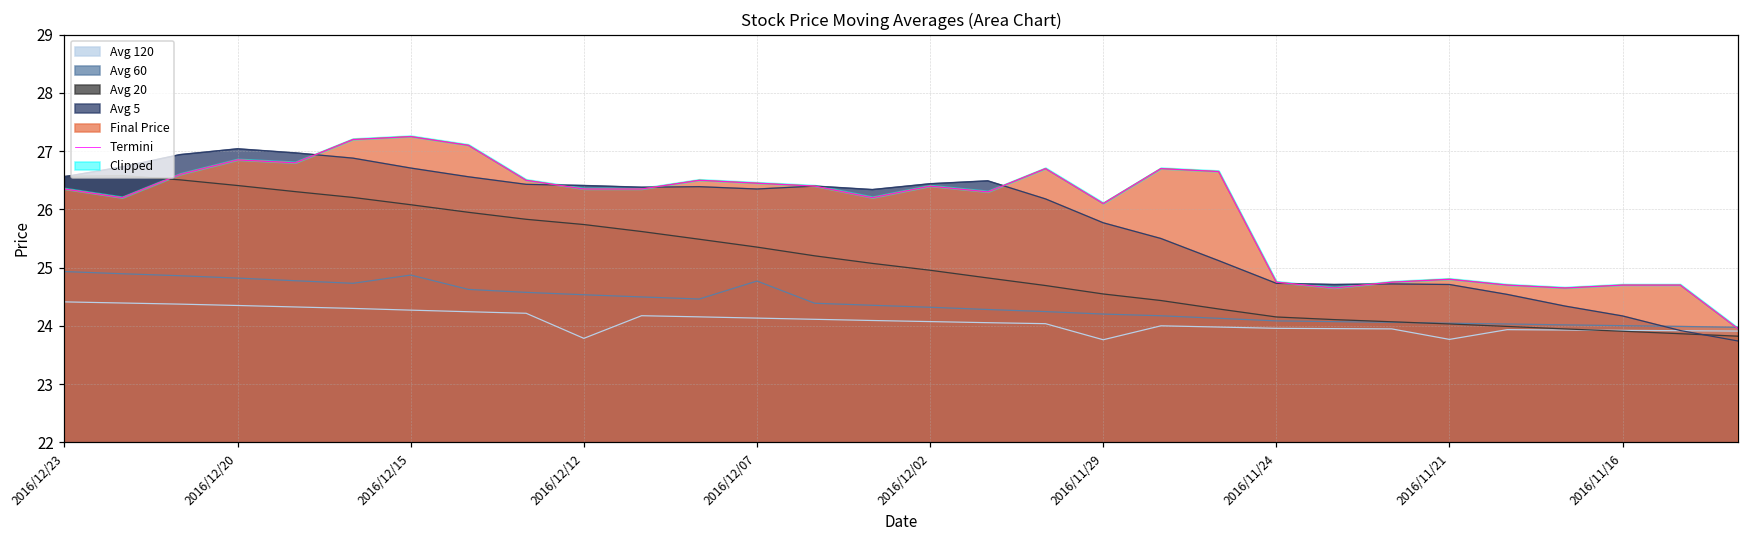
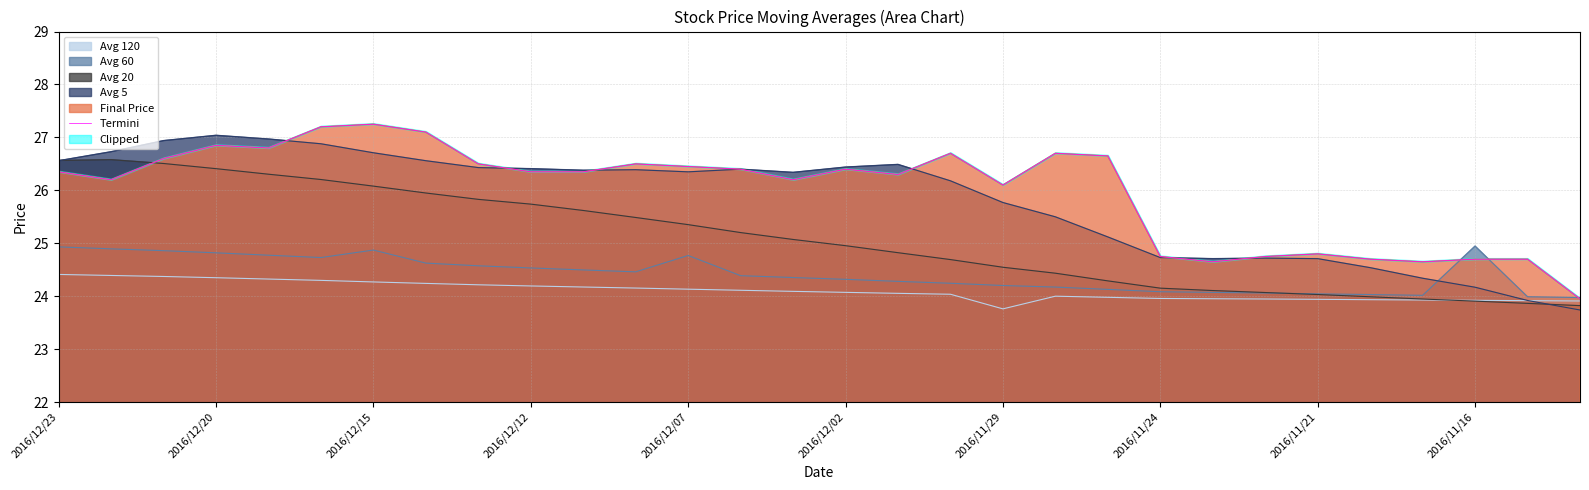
Avg 120, 2016/12/12: 23.8 -> 24.2
Avg 120, 2016/11/21: 23.8 -> 23.9
Avg 60, 2016/11/16: 24.0 -> 24.9
